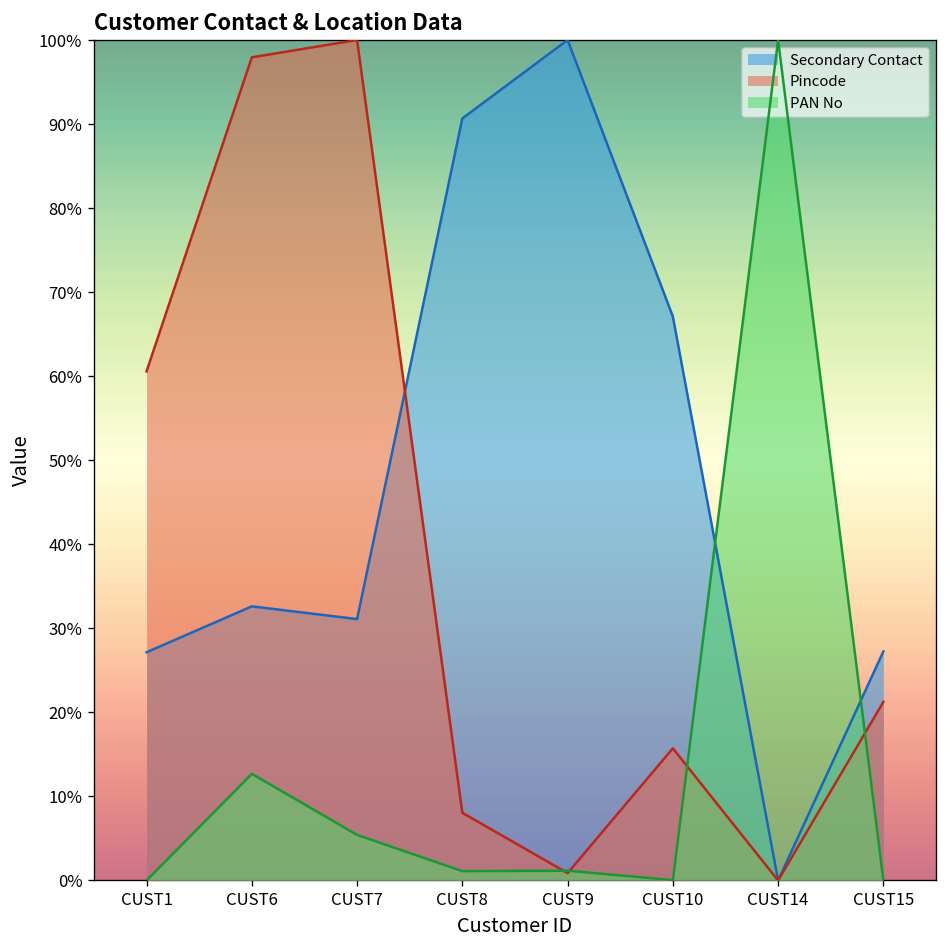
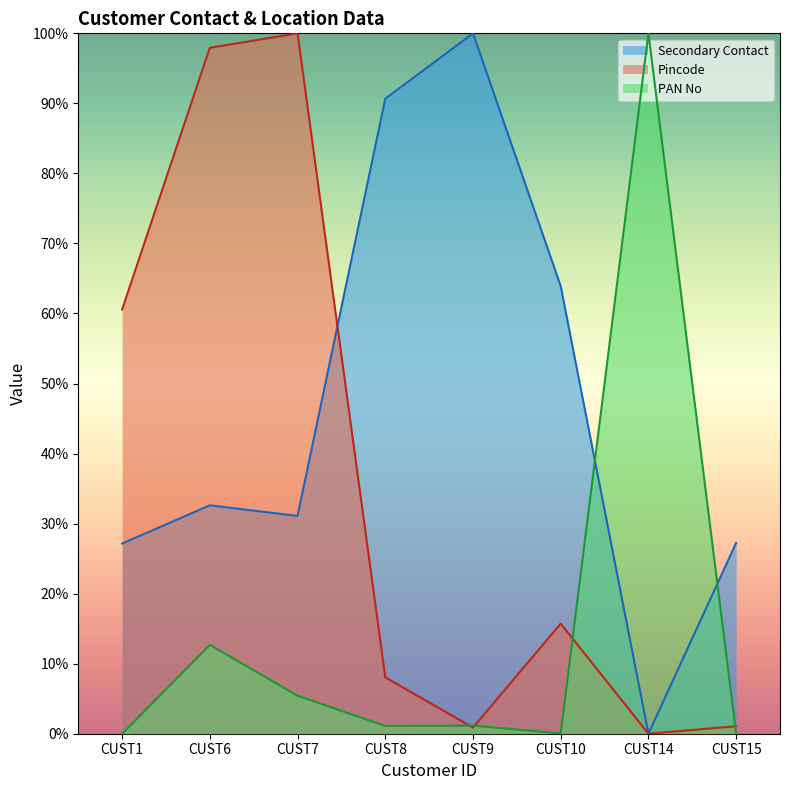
Secondary Contact, CUST10: 67% -> 64%
Pincode, CUST15: 21% -> 1%
